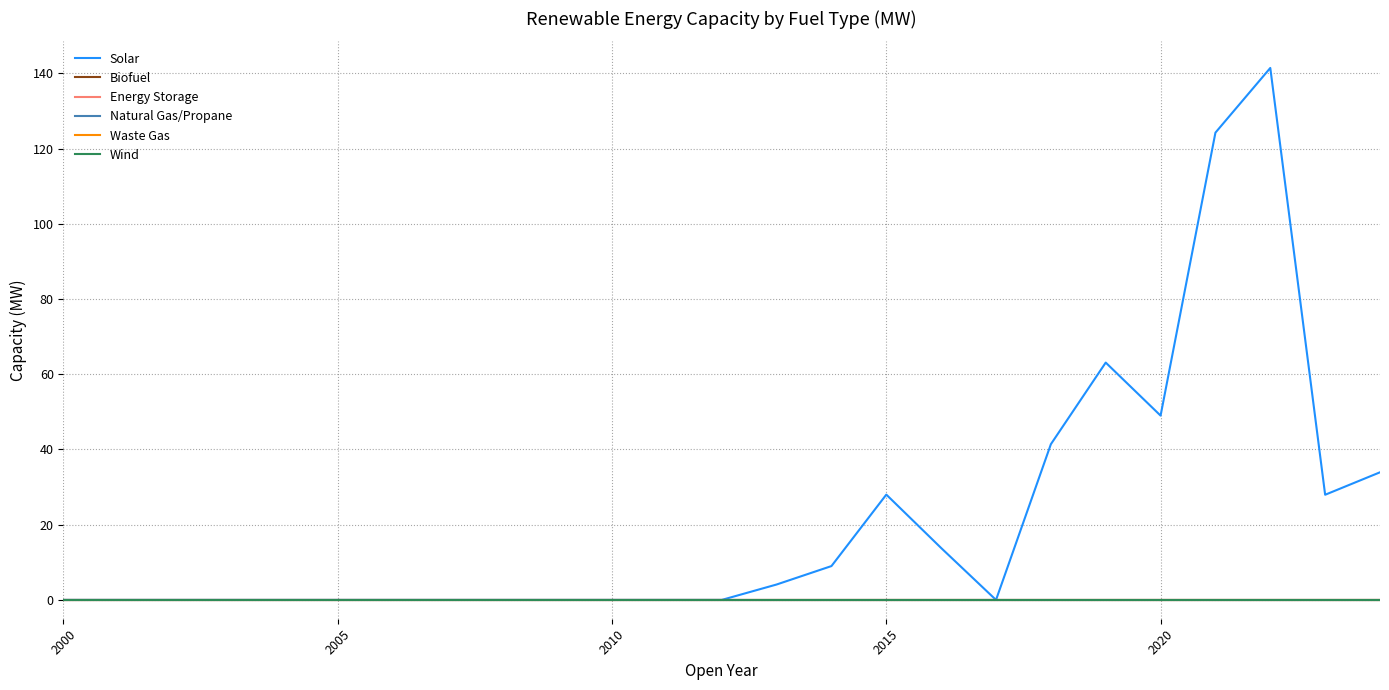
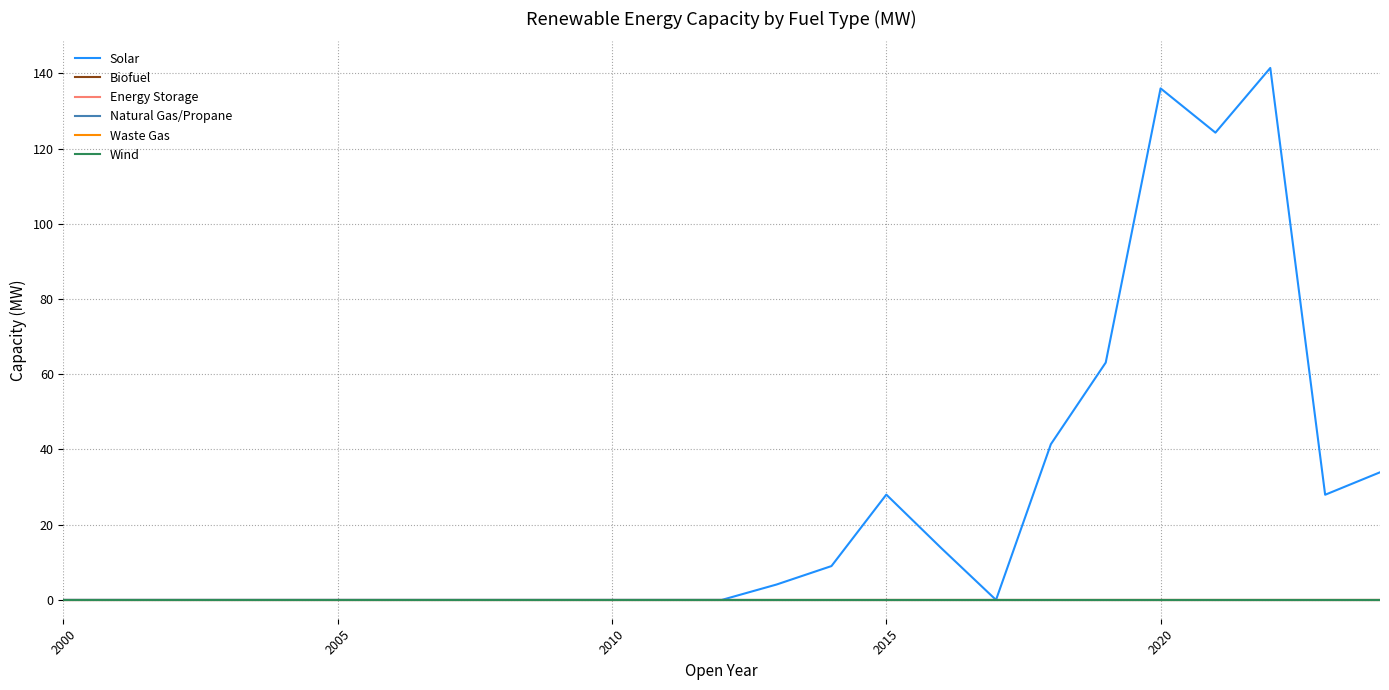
Solar, 2020: 49 -> 136
